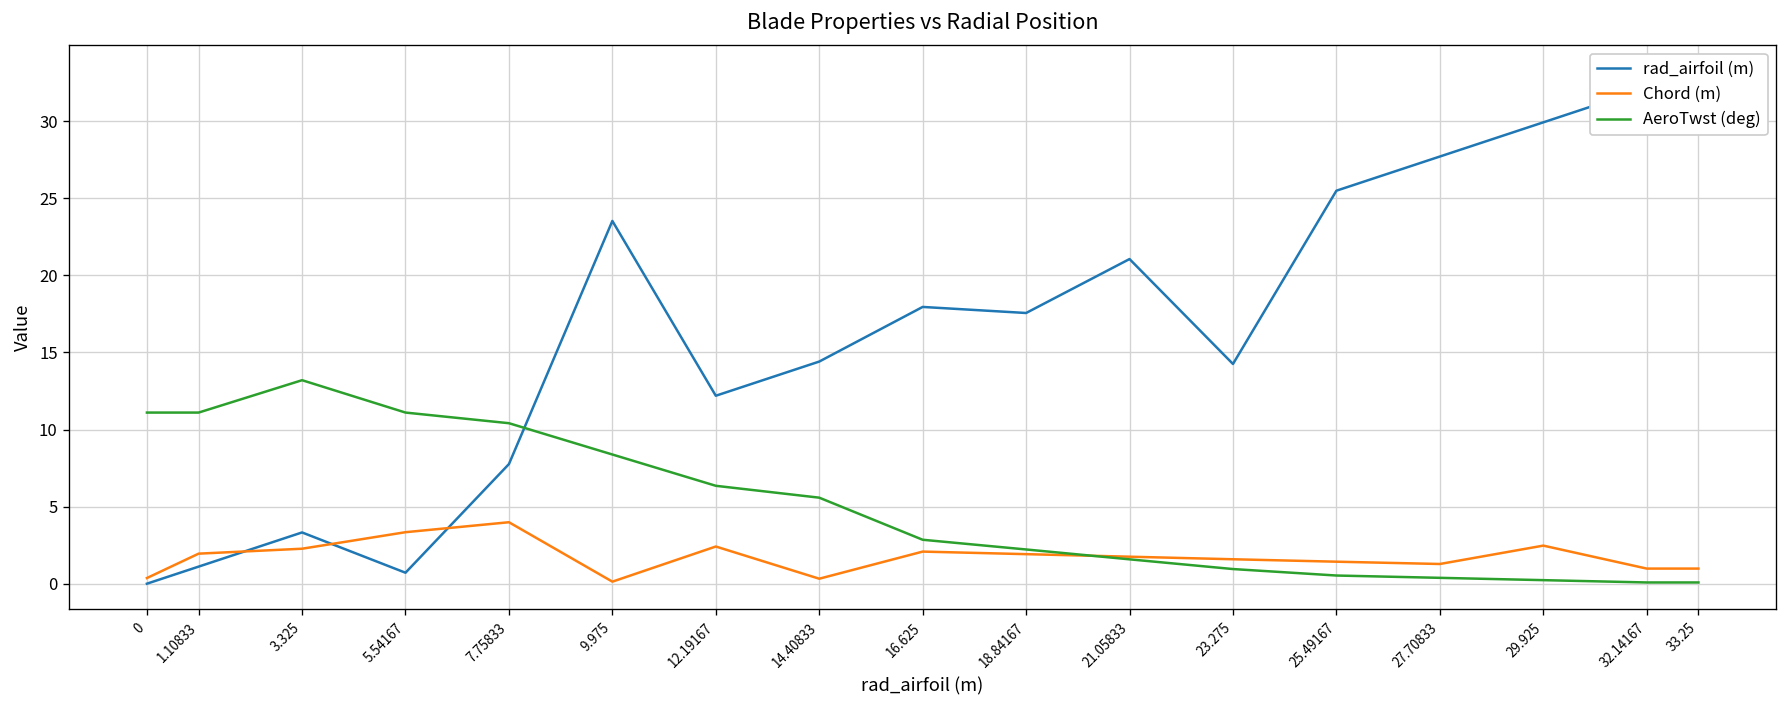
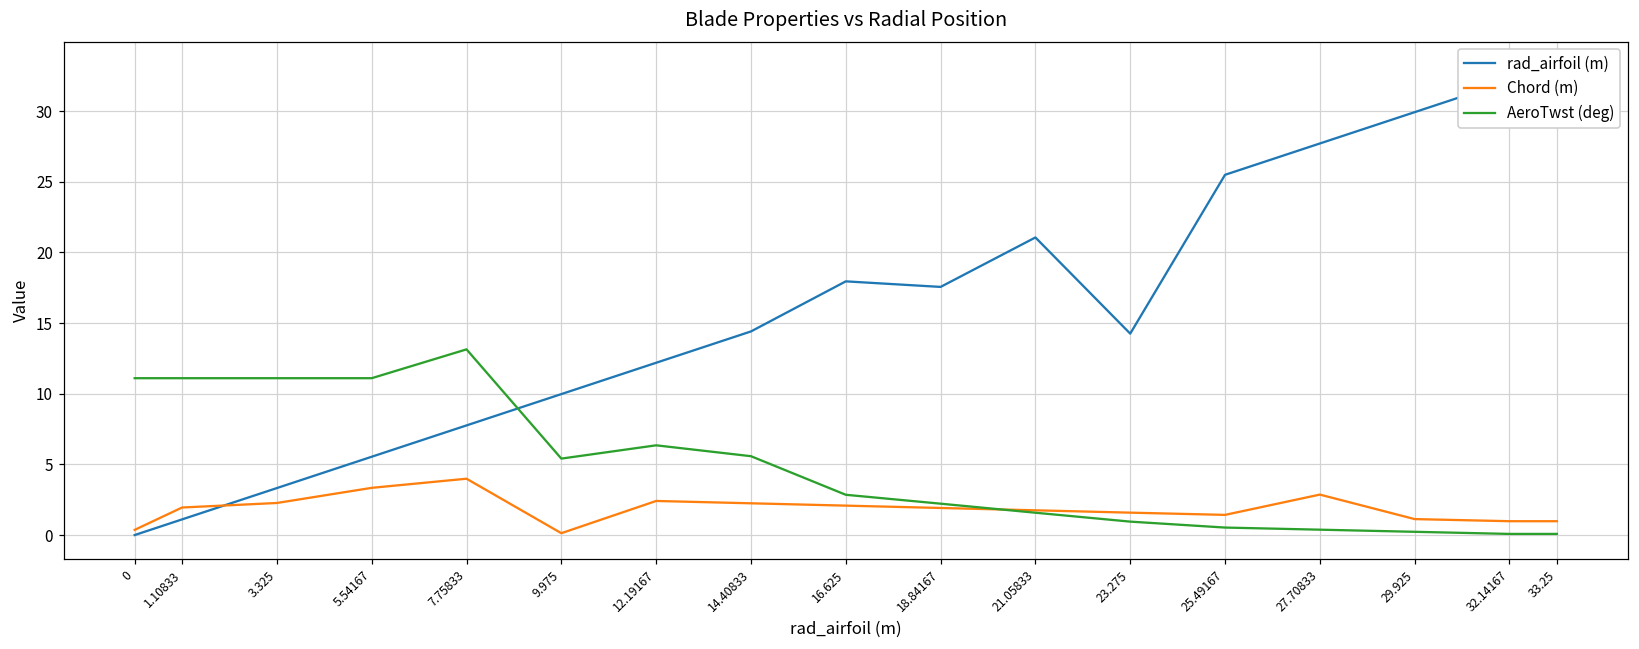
AeroTwst (deg), 3.325: 13.2 -> 11.1
rad_airfoil (m), 5.54167: 0.7 -> 5.5
AeroTwst (deg), 7.75833: 10.4 -> 13.1
rad_airfoil (m), 9.975: 23.5 -> 10.0
AeroTwst (deg), 9.975: 8.4 -> 5.4
Chord (m), 14.40833: 0.3 -> 2.2
Chord (m), 27.70833: 1.3 -> 2.9
Chord (m), 29.925: 2.5 -> 1.1
